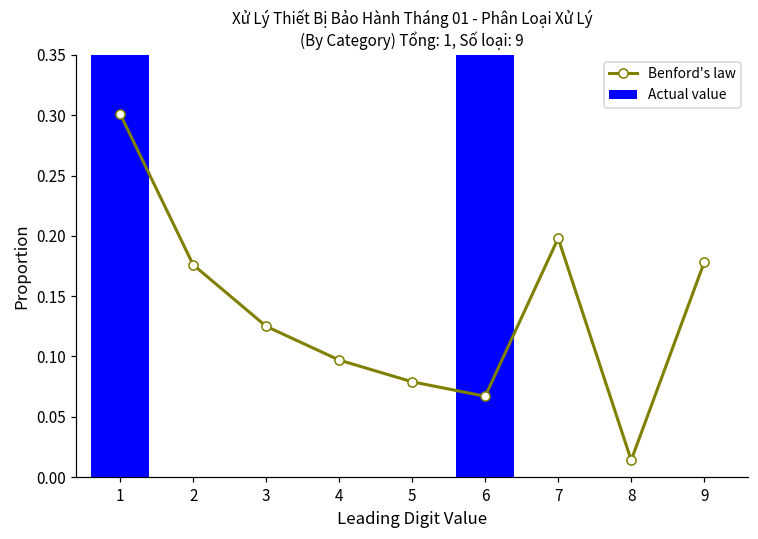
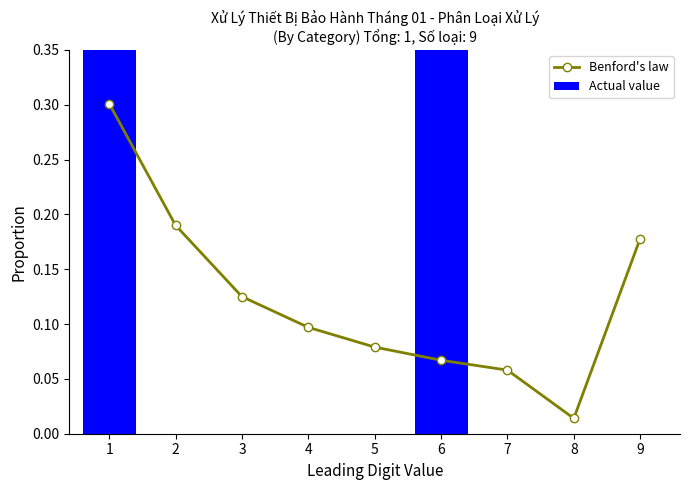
Benford's law, 2: 0.176 -> 0.190
Benford's law, 7: 0.198 -> 0.058
